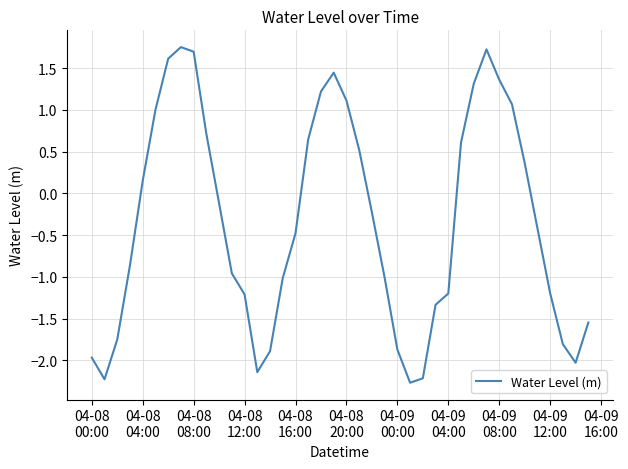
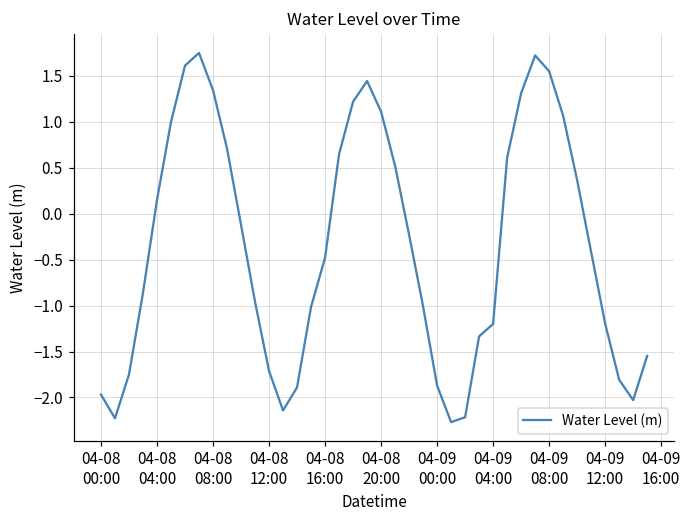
04-08 08:00: 1.7 -> 1.3
04-08 12:00: -1.2 -> -1.7
04-09 08:00: 1.4 -> 1.6
